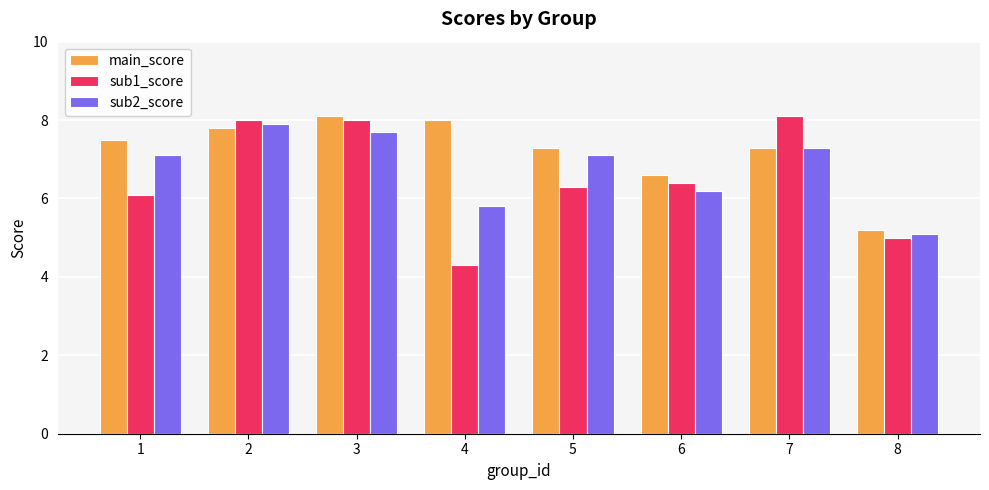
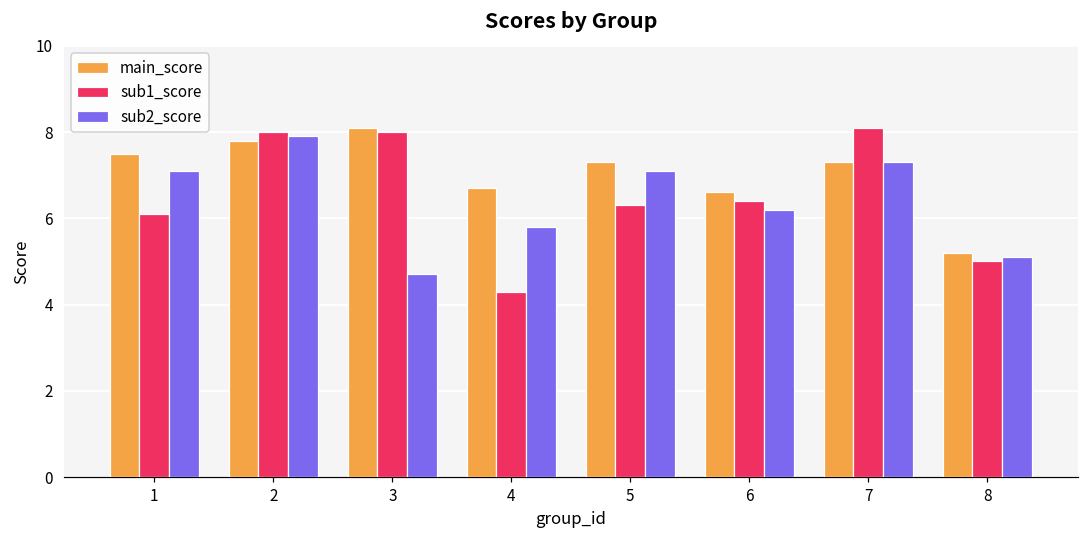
sub2_score, 3: 7.7 -> 4.7
main_score, 4: 8.0 -> 6.7
